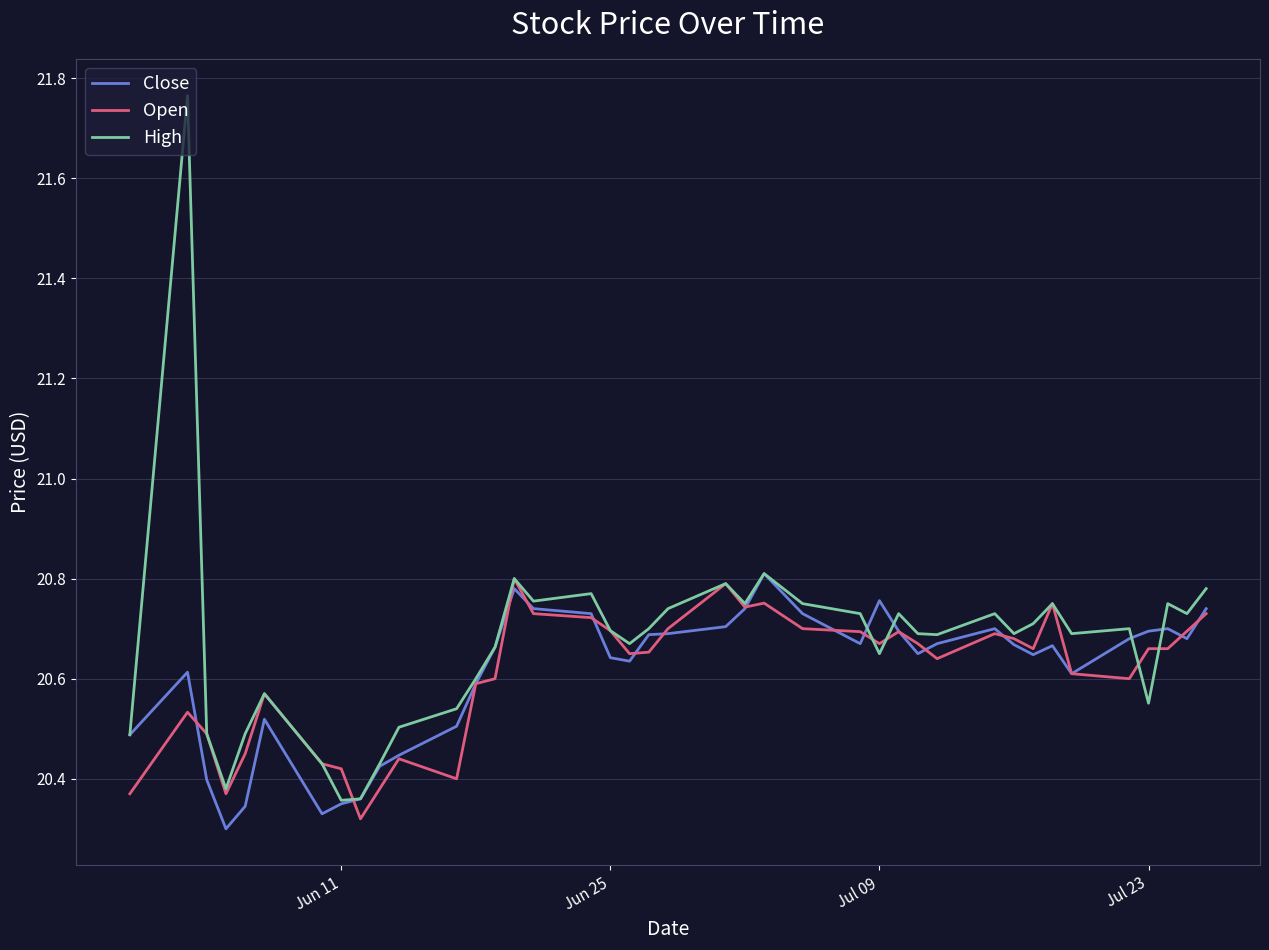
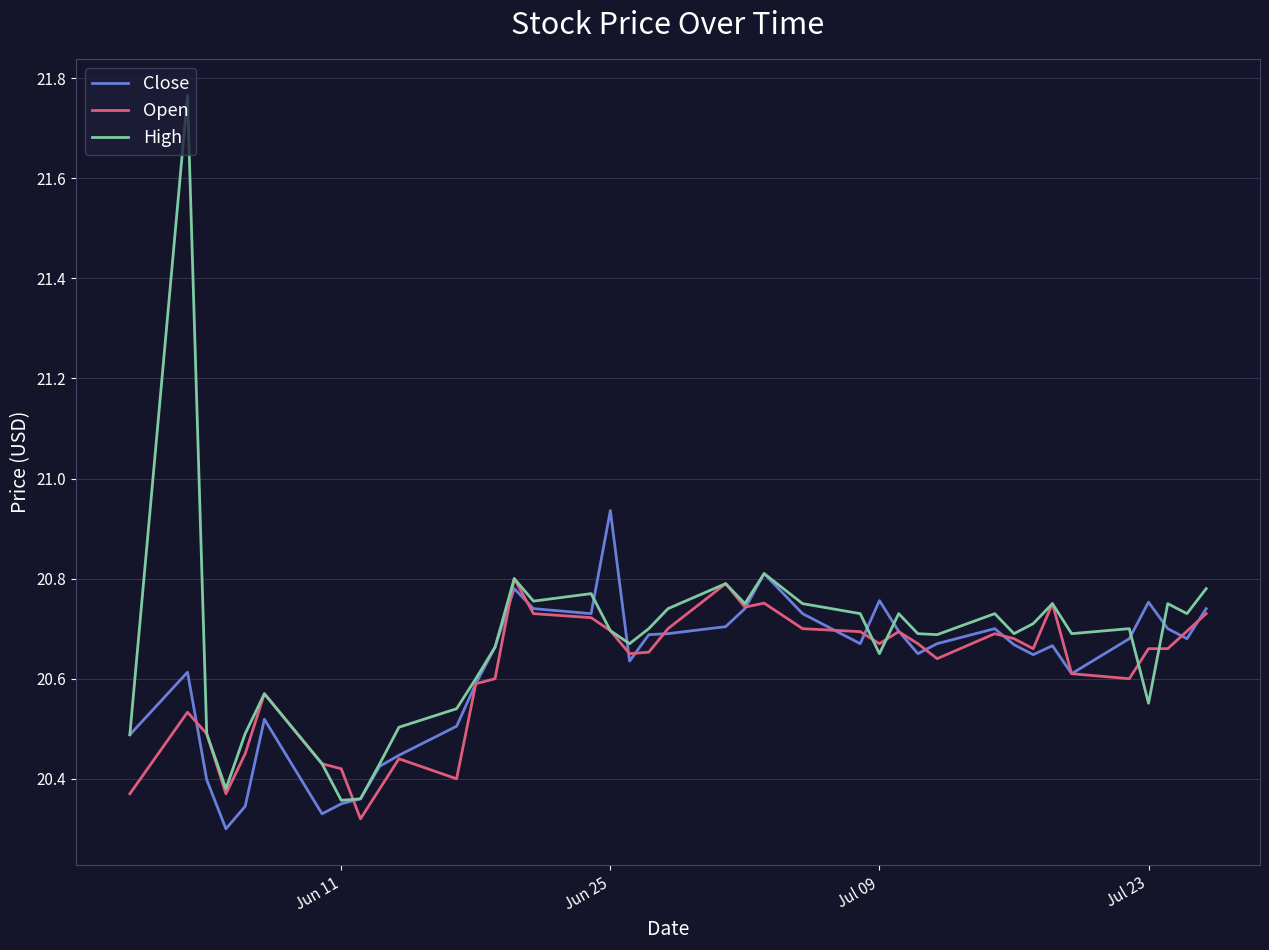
Close, Jun 25: 20.64 -> 20.94
Close, Jul 23: 20.70 -> 20.75
